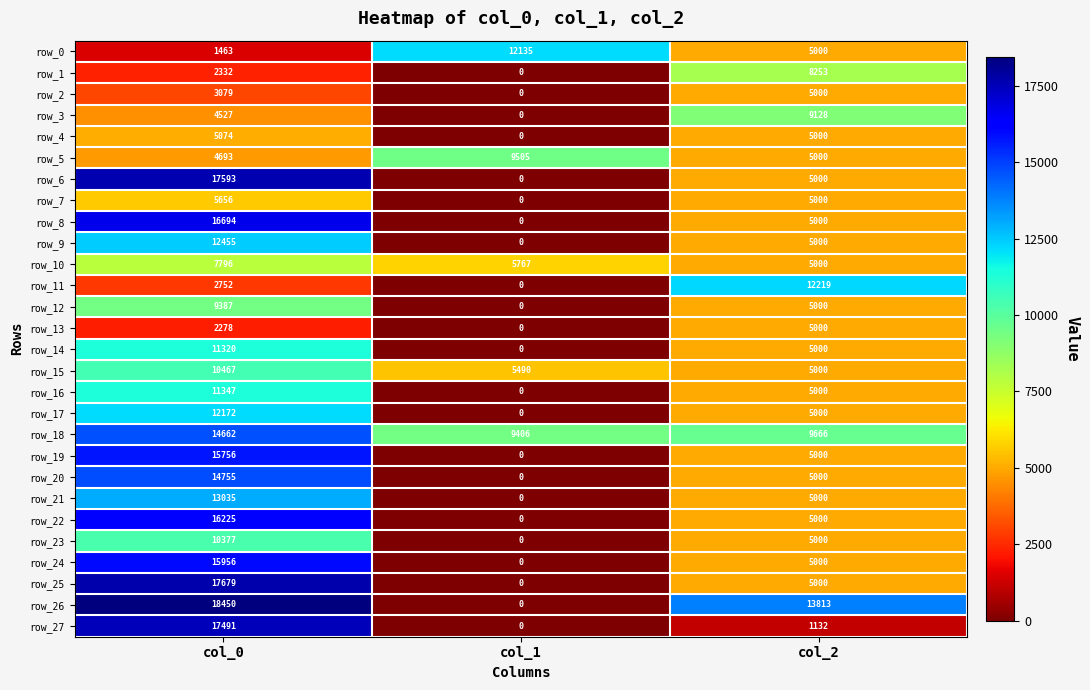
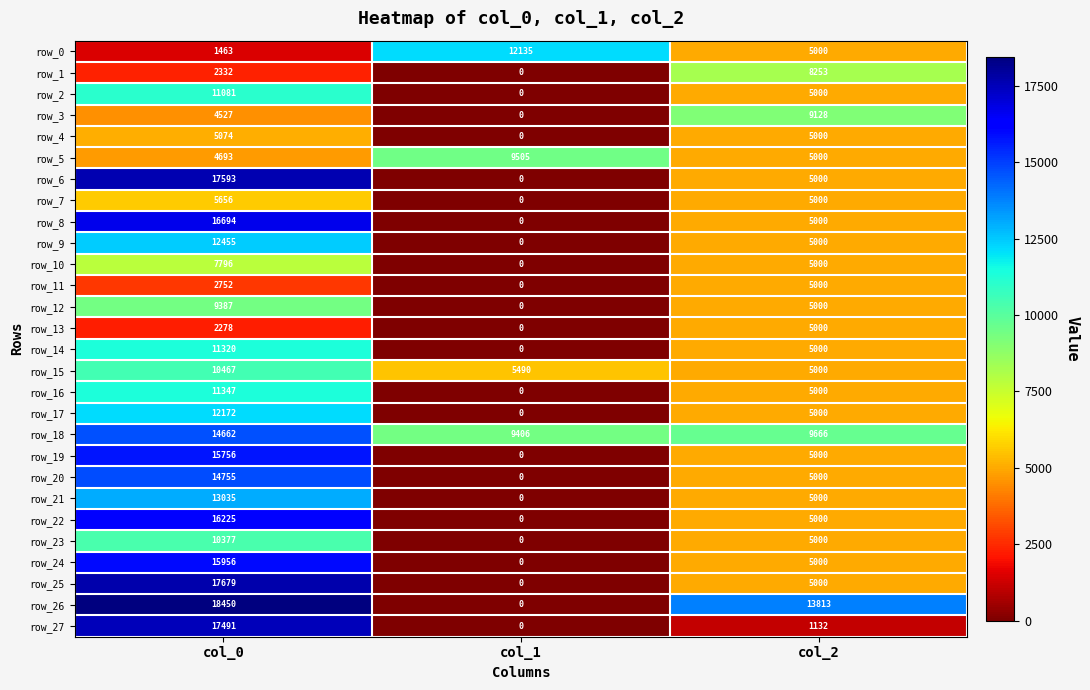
row_2, col_0: 3079 -> 11081
row_10, col_1: 5767 -> 0
row_11, col_2: 12219 -> 5000
